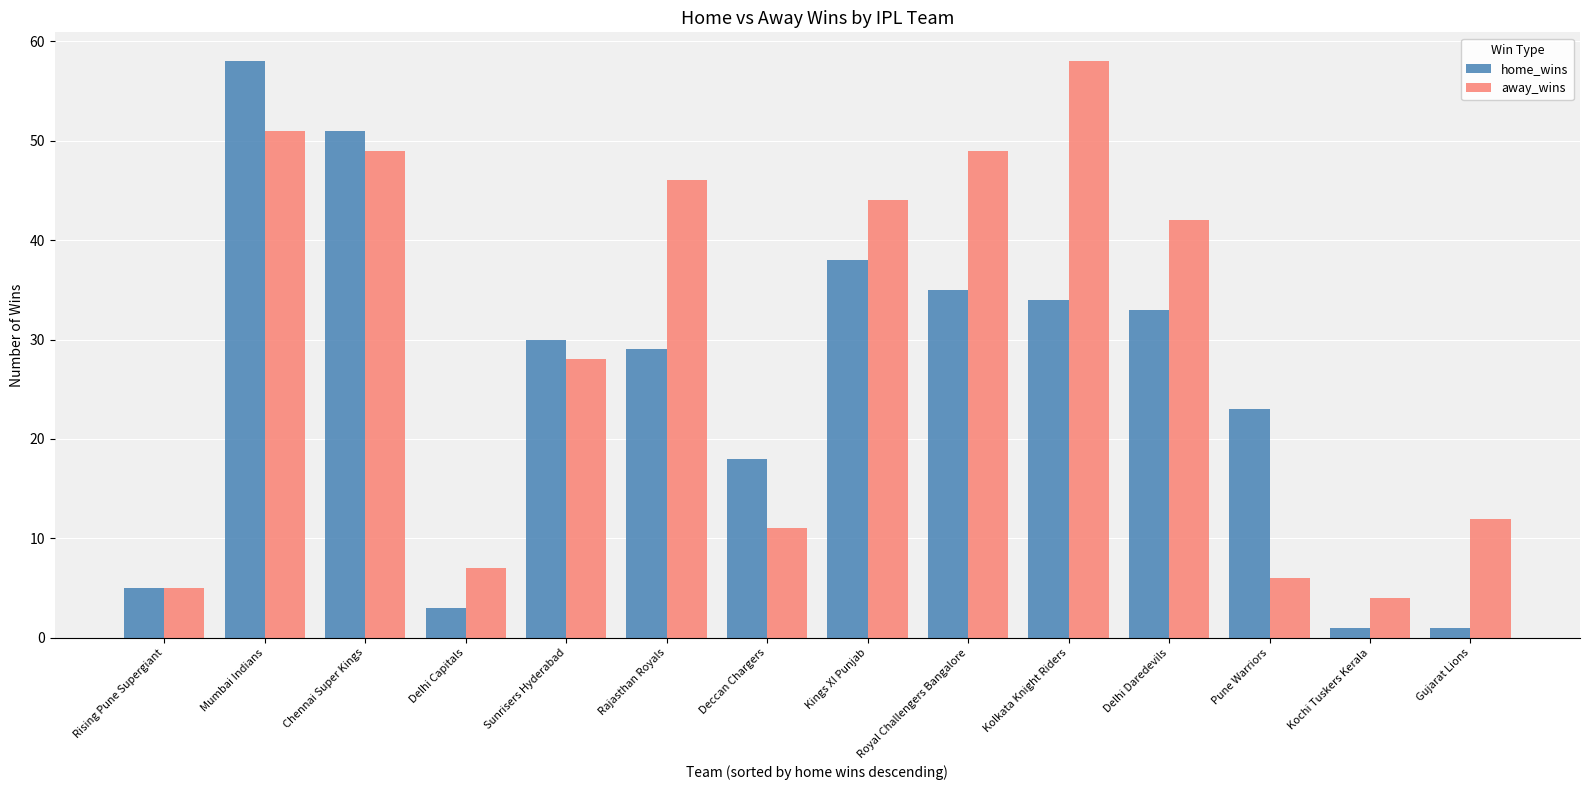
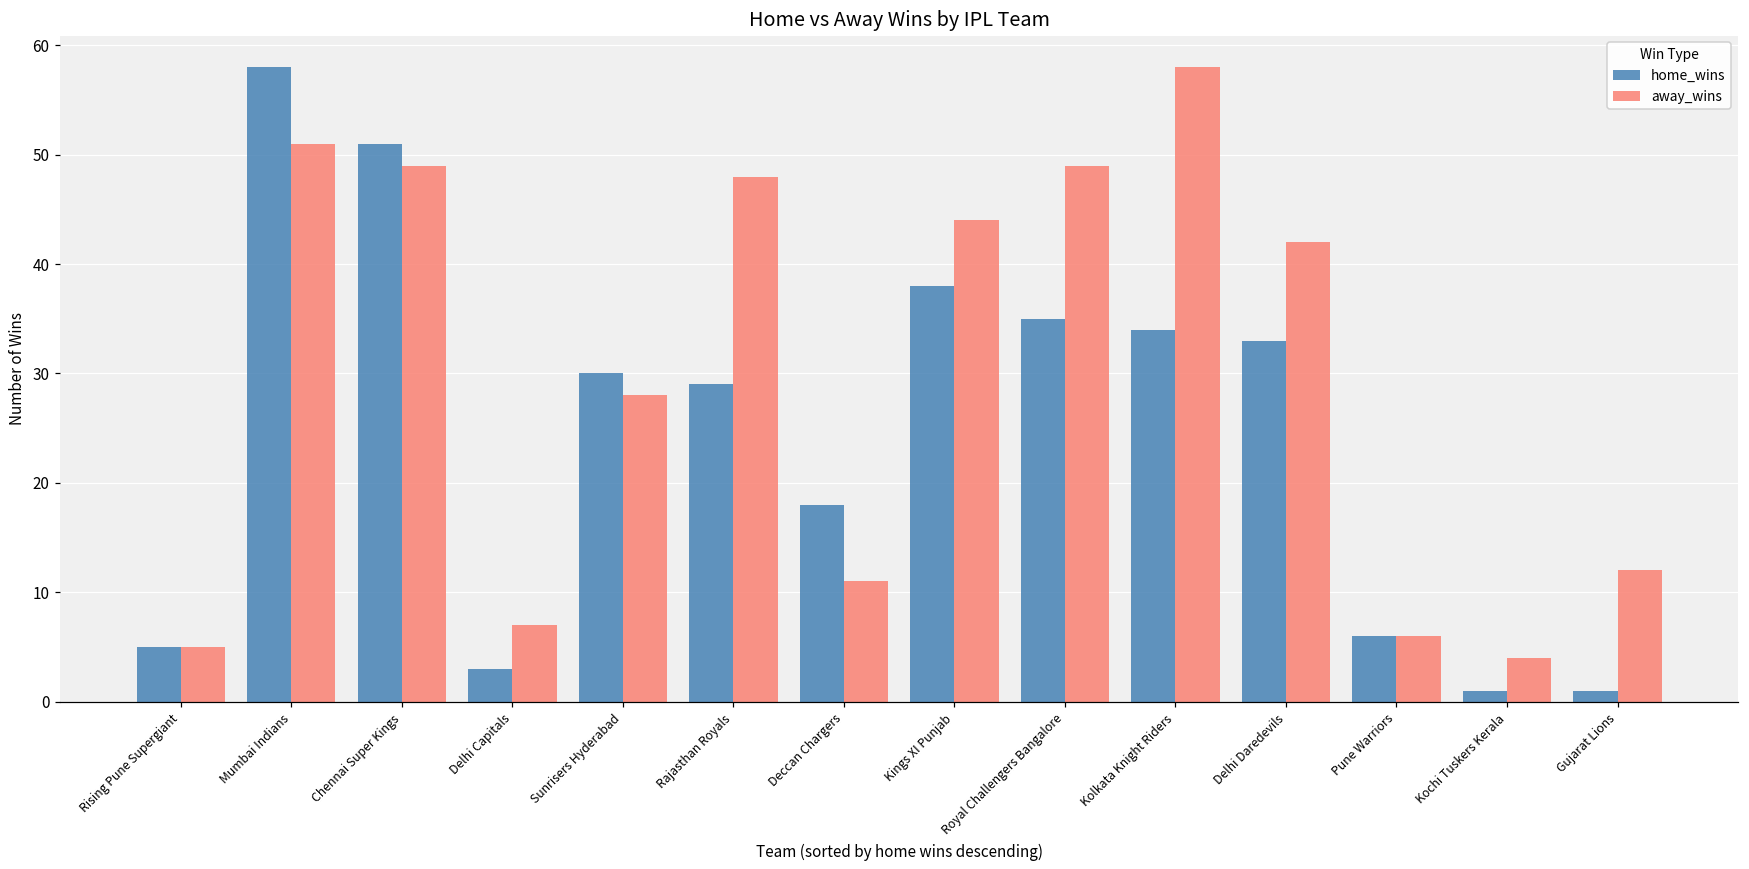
away_wins, Rajasthan Royals: 46 -> 48
home_wins, Pune Warriors: 23 -> 6
